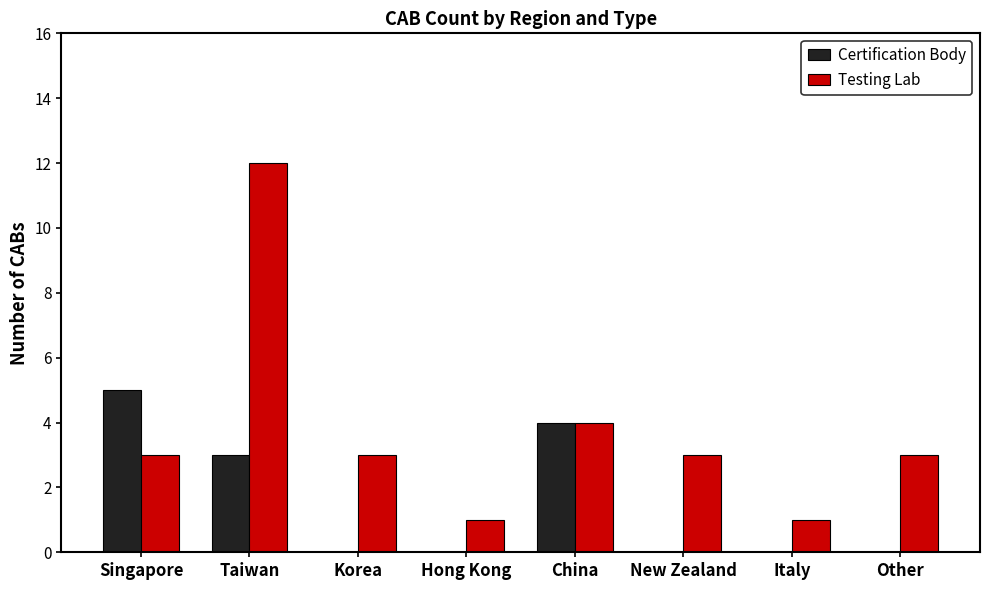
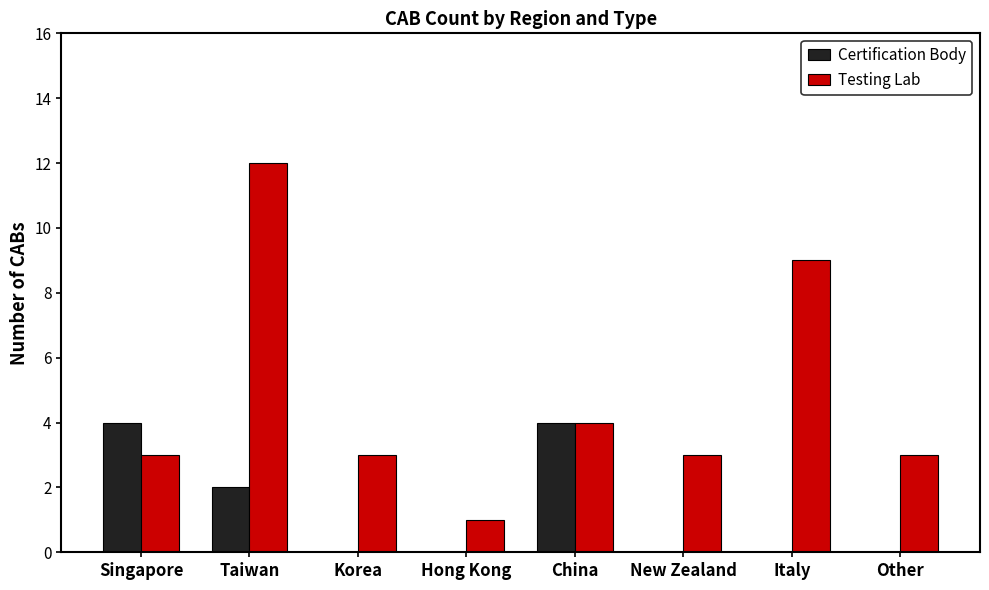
Certification Body, Singapore: 5 -> 4
Certification Body, Taiwan: 3 -> 2
Testing Lab, Italy: 1 -> 9
